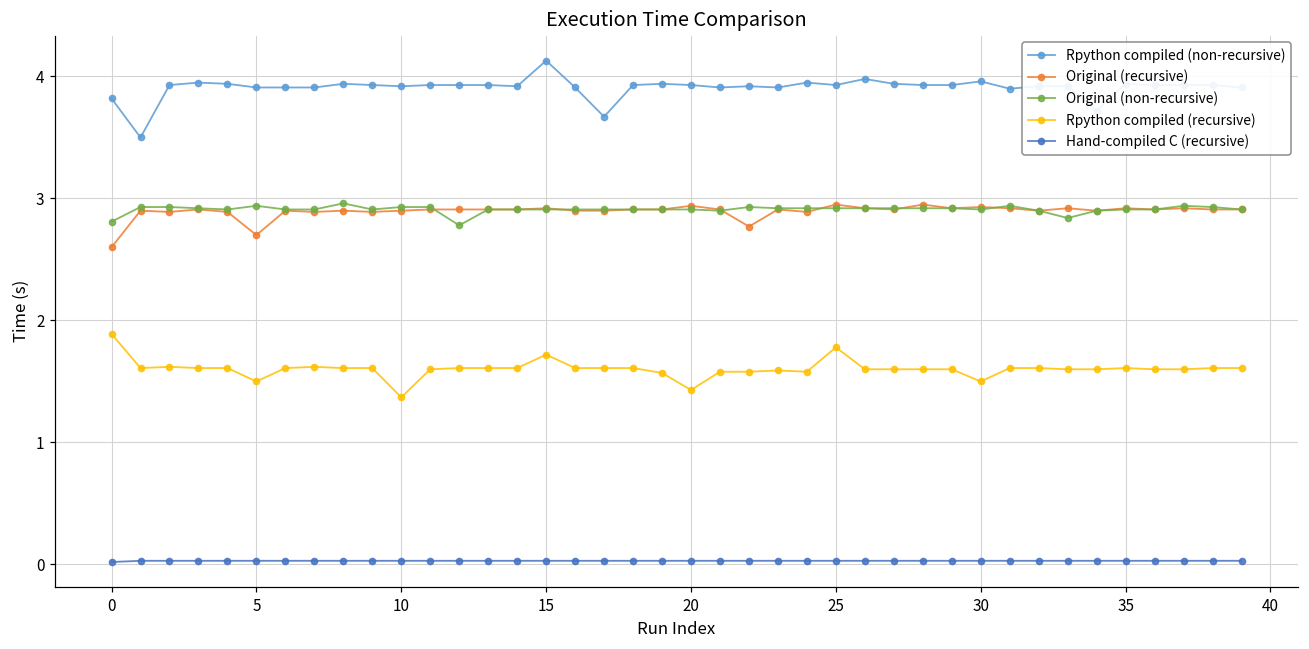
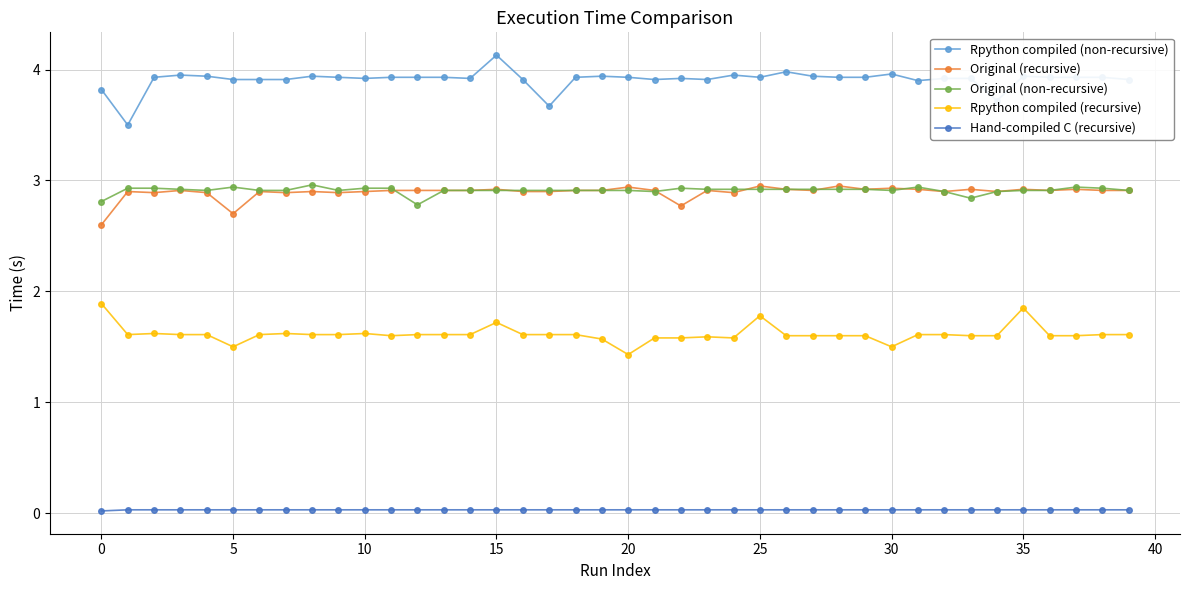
Rpython compiled (recursive), 10: 1.37 -> 1.62
Rpython compiled (recursive), 35: 1.61 -> 1.85
